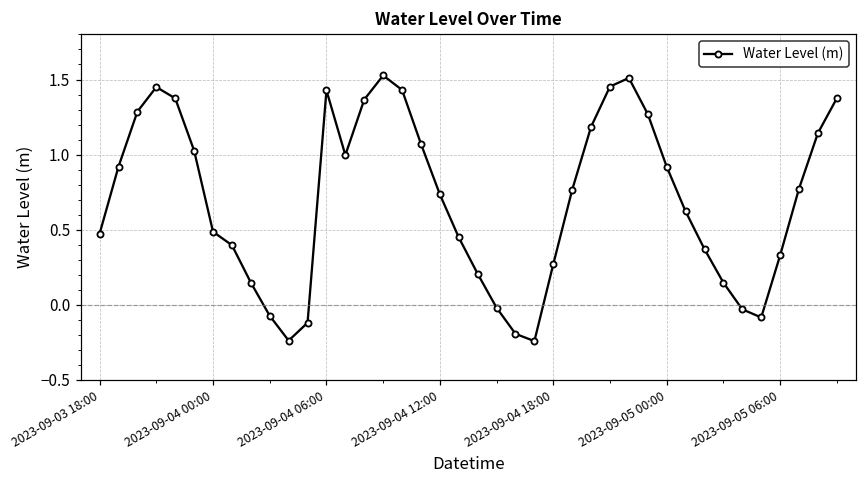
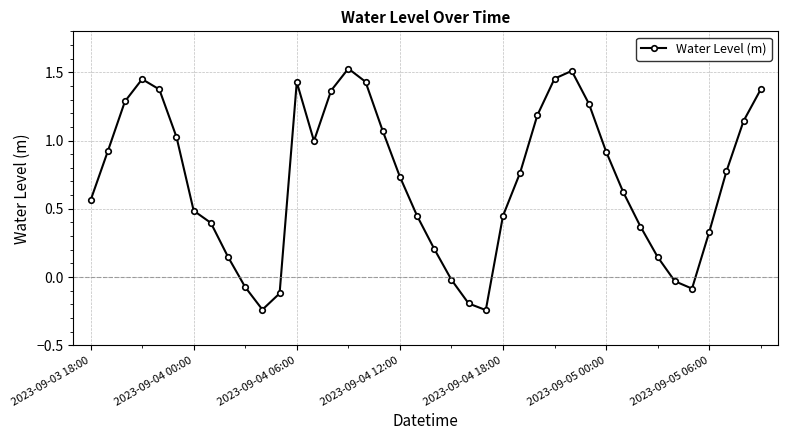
2023-09-03 18:00: 0.47 -> 0.56
2023-09-04 18:00: 0.27 -> 0.45
